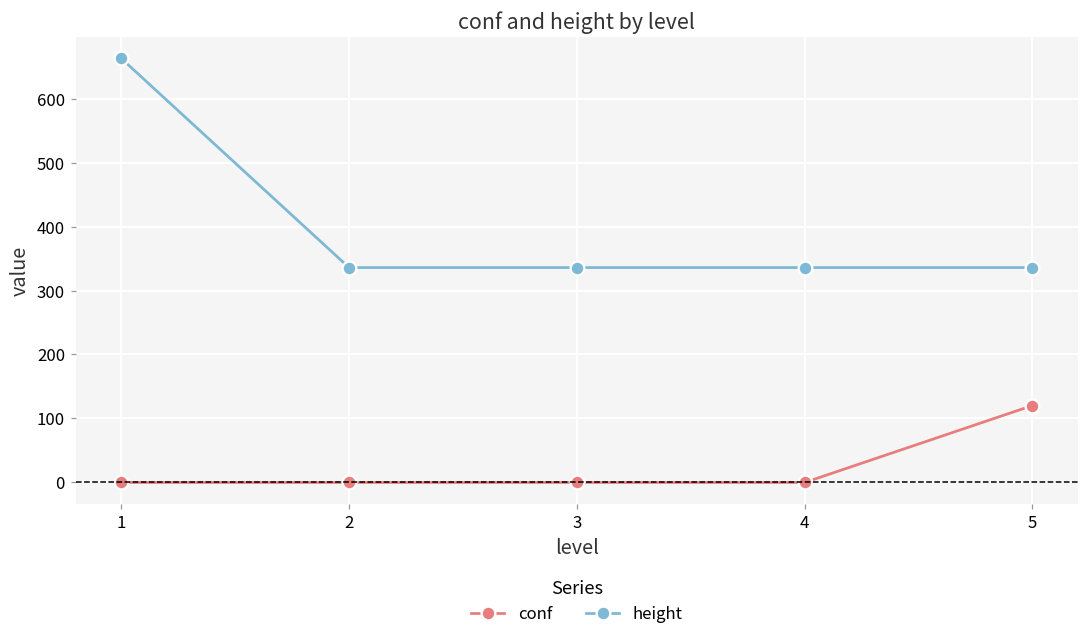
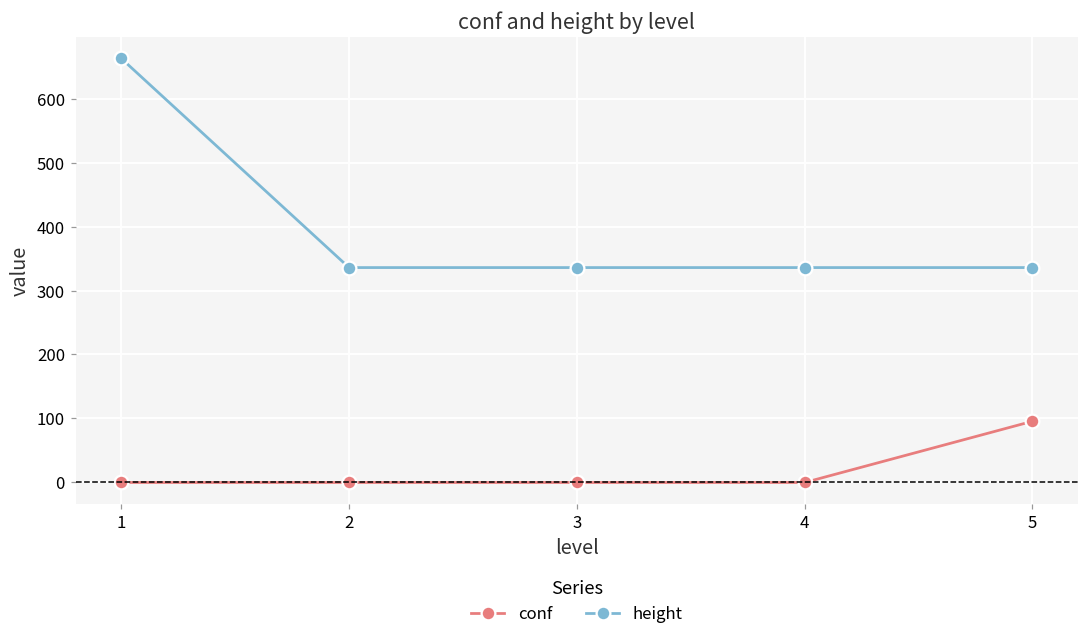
conf, 5: 120 -> 100
